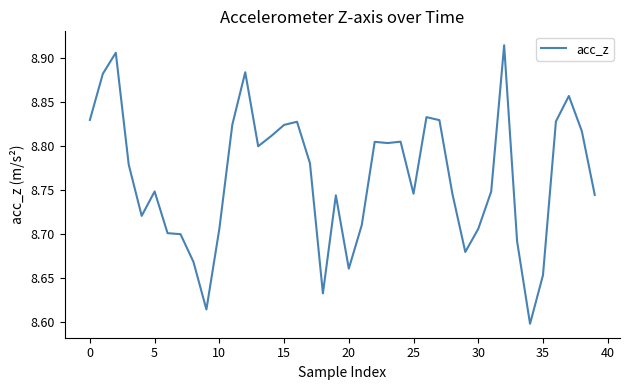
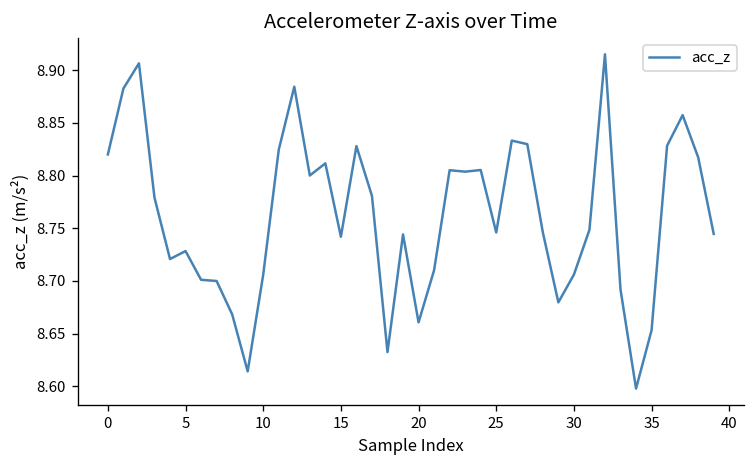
0: 8.83 -> 8.82
5: 8.75 -> 8.73
15: 8.82 -> 8.74
